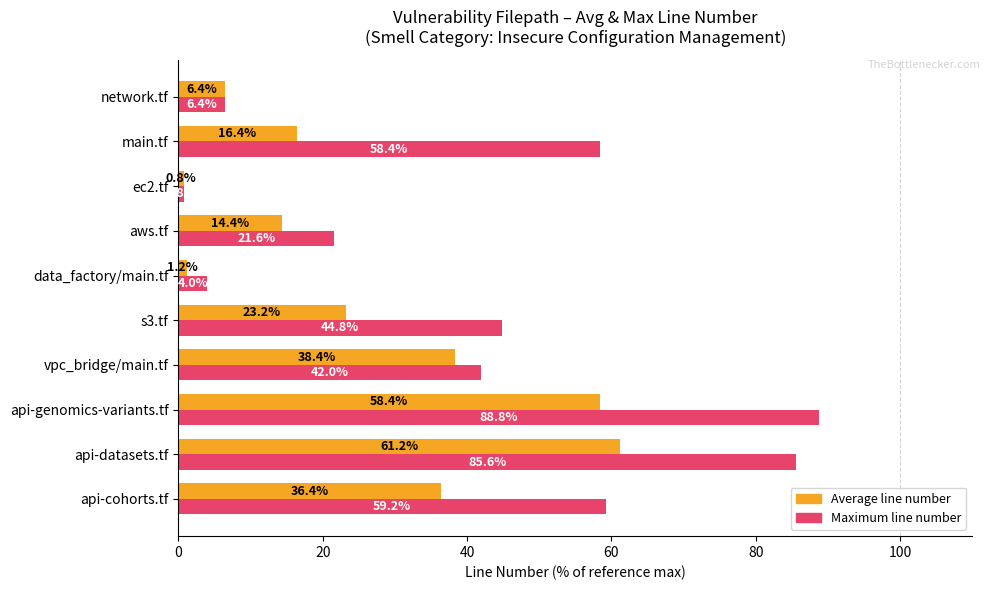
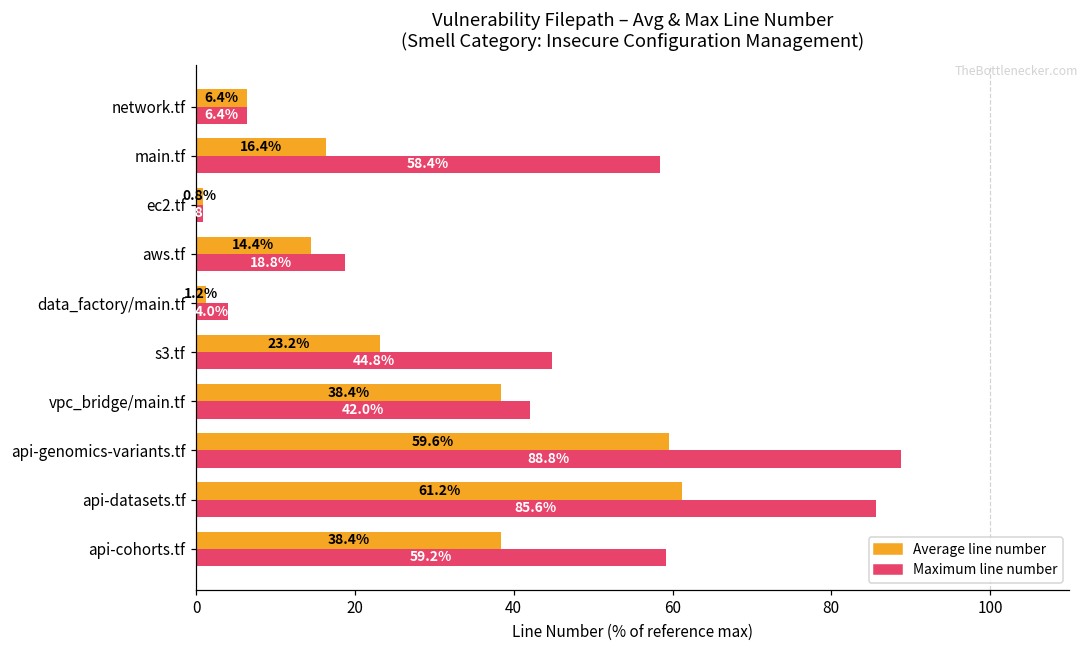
Maximum line number, aws.tf: 21.6% -> 18.8%
Average line number, api-genomics-variants.tf: 58.4% -> 59.6%
Average line number, api-cohorts.tf: 36.4% -> 38.4%
